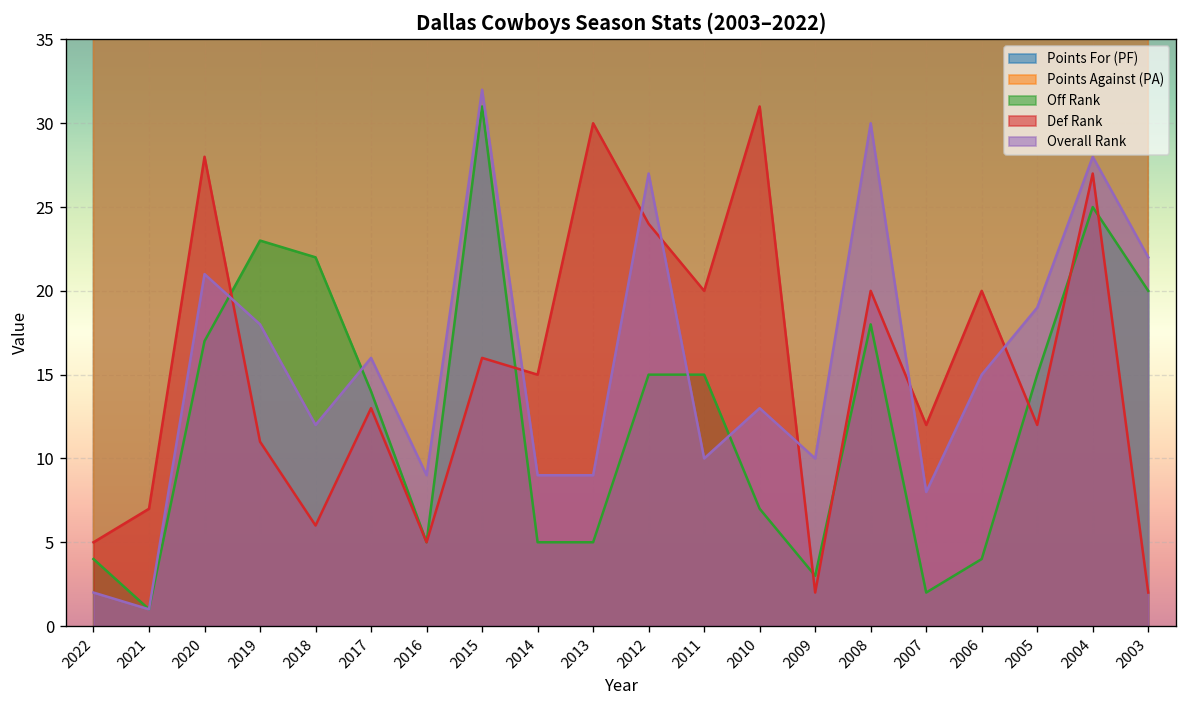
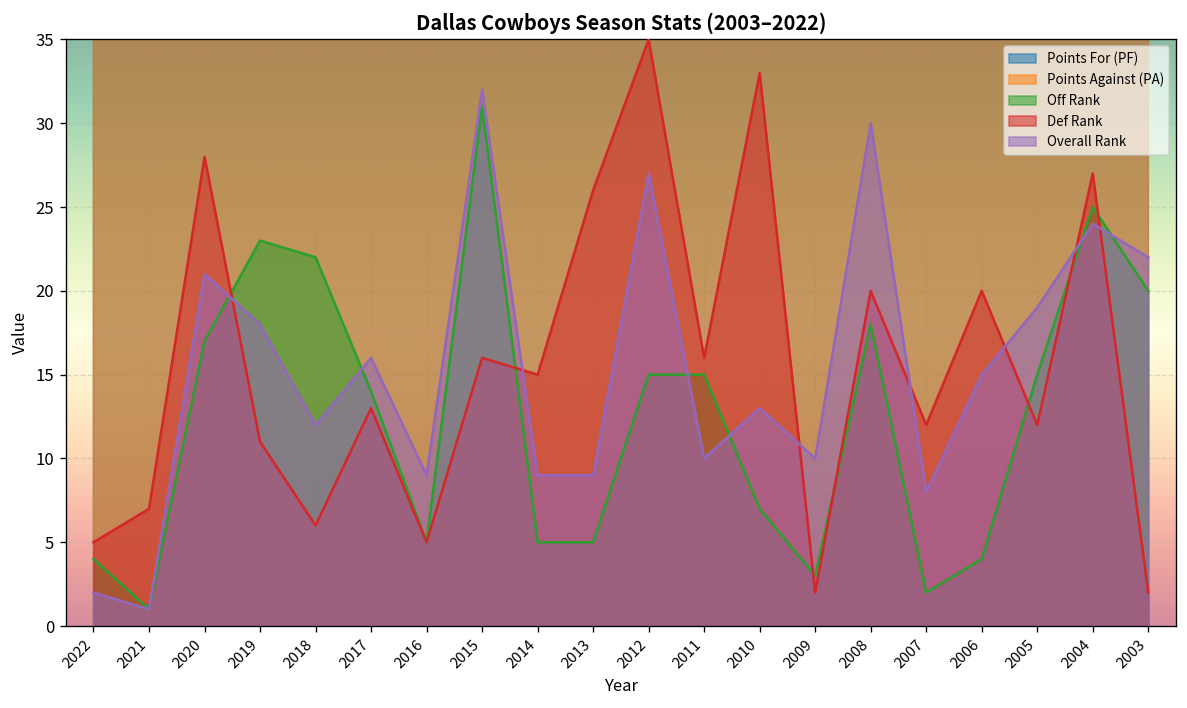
Def Rank, 2013: 30 -> 26
Def Rank, 2012: 24 -> 35
Def Rank, 2011: 20 -> 16
Def Rank, 2010: 31 -> 33
Overall Rank, 2004: 28 -> 24
